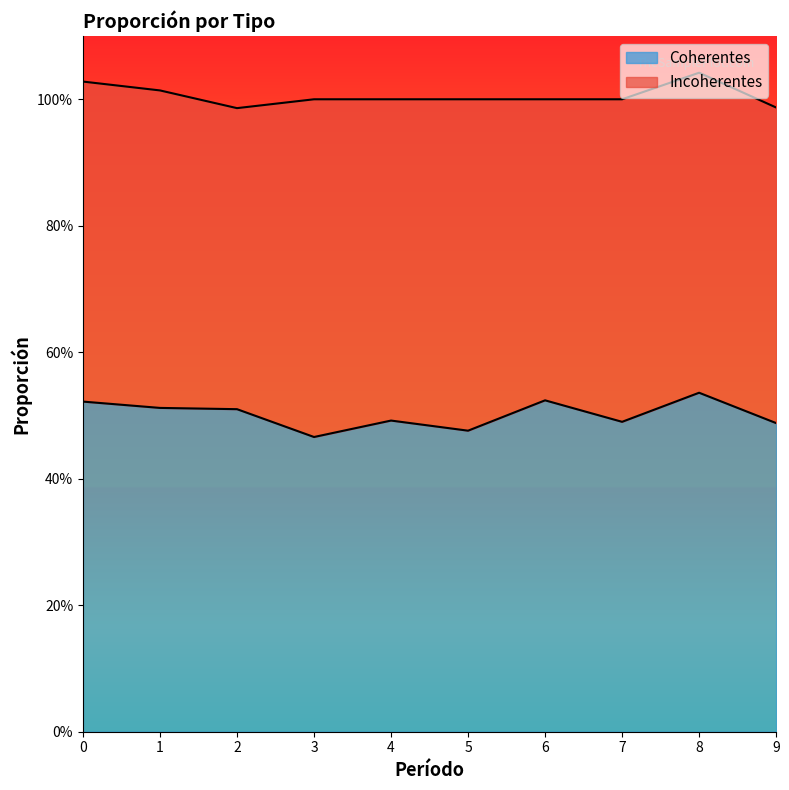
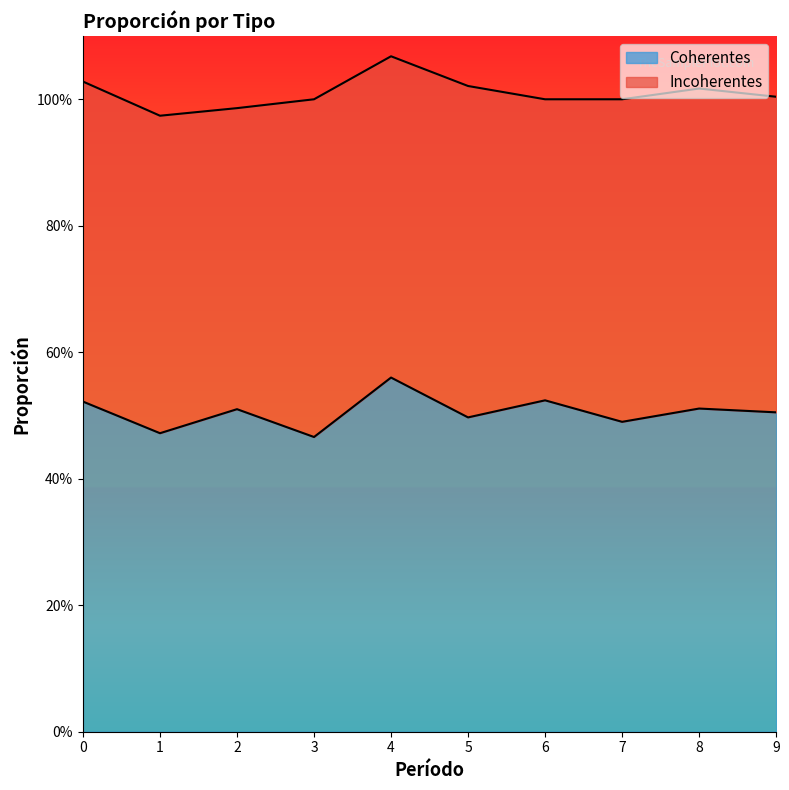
Coherentes, 1: 51% -> 47%
Coherentes, 4: 49% -> 56%
Coherentes, 5: 48% -> 50%
Coherentes, 8: 54% -> 51%
Coherentes, 9: 49% -> 51%
